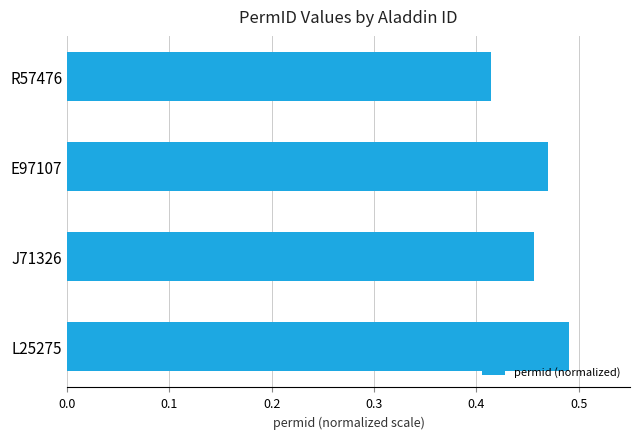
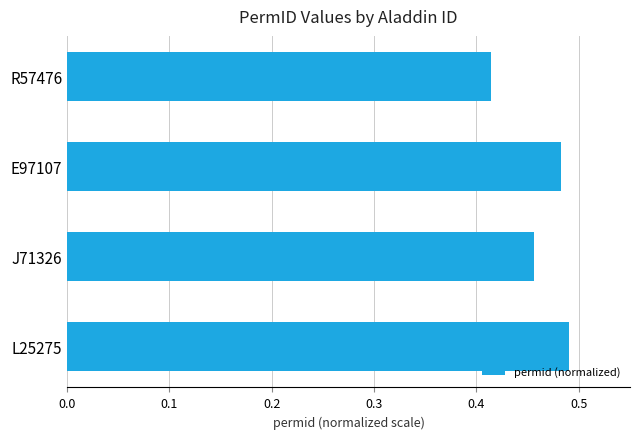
E97107: 0.470 -> 0.482
